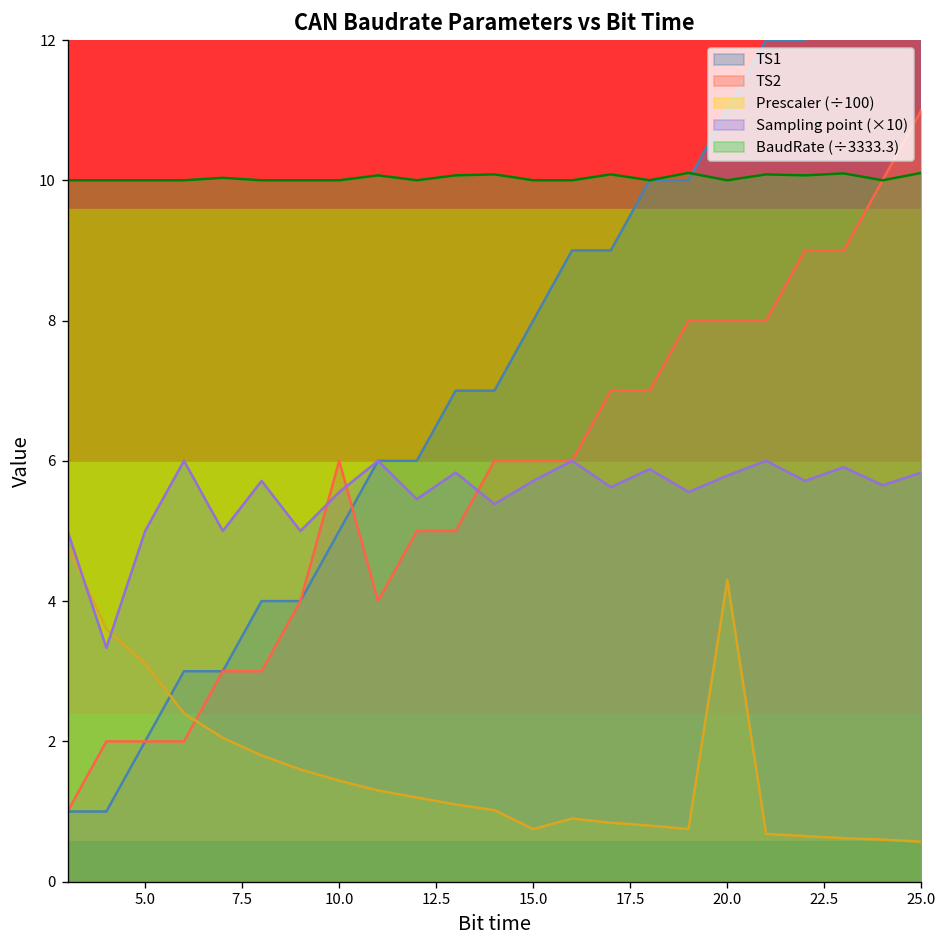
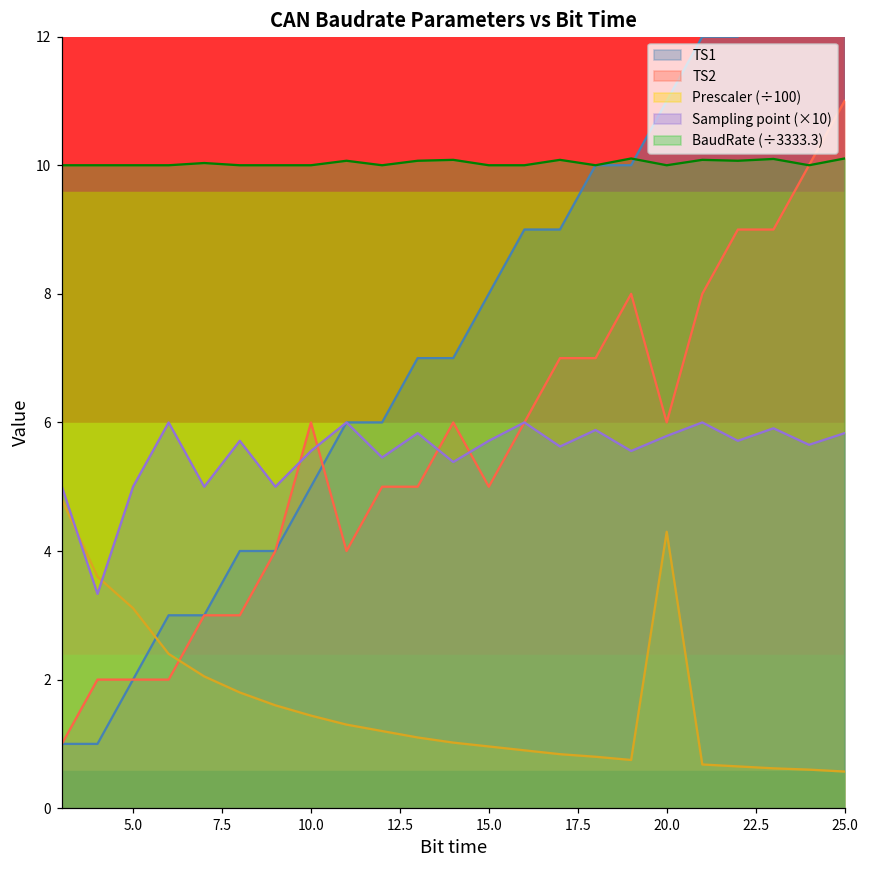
TS2, 15.0: 6 -> 5
Prescaler (÷100), 15.0: 0.8 -> 1.0
TS2, 20.0: 8 -> 6
